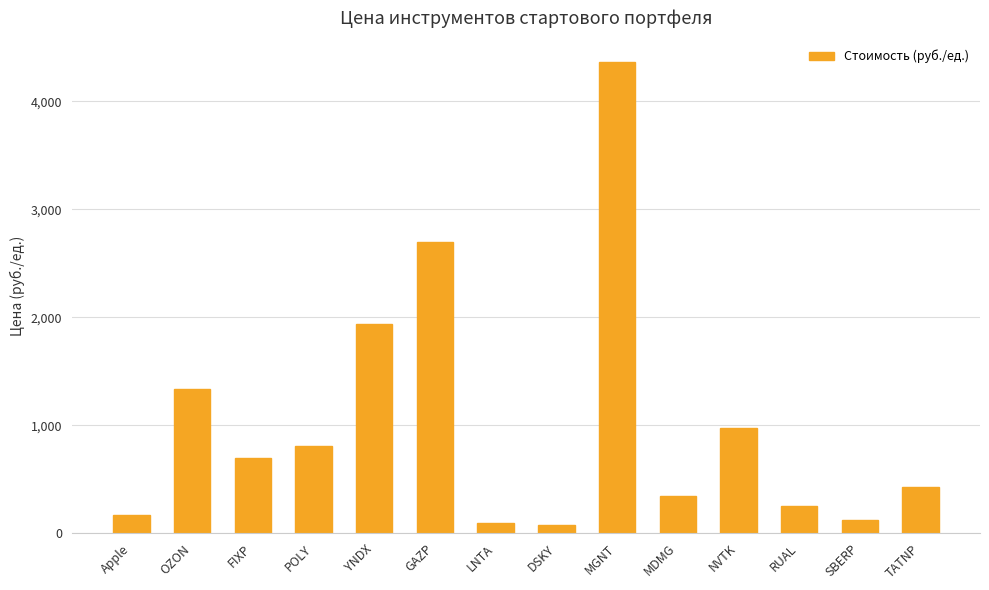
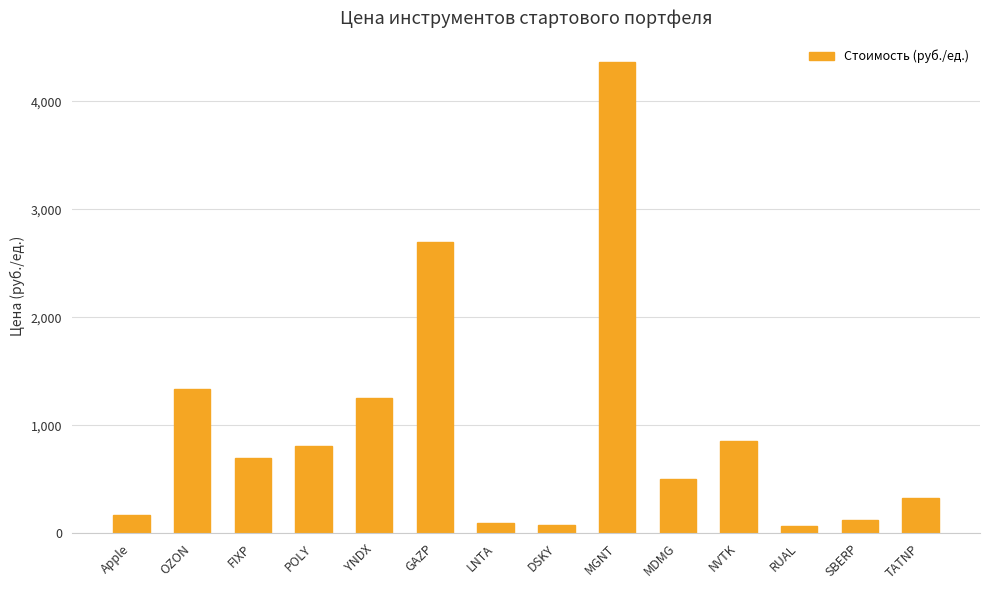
YNDX: 1,930 -> 1,250
MDMG: 340 -> 500
NVTK: 980 -> 850
RUAL: 250 -> 60
TATNP: 430 -> 320
